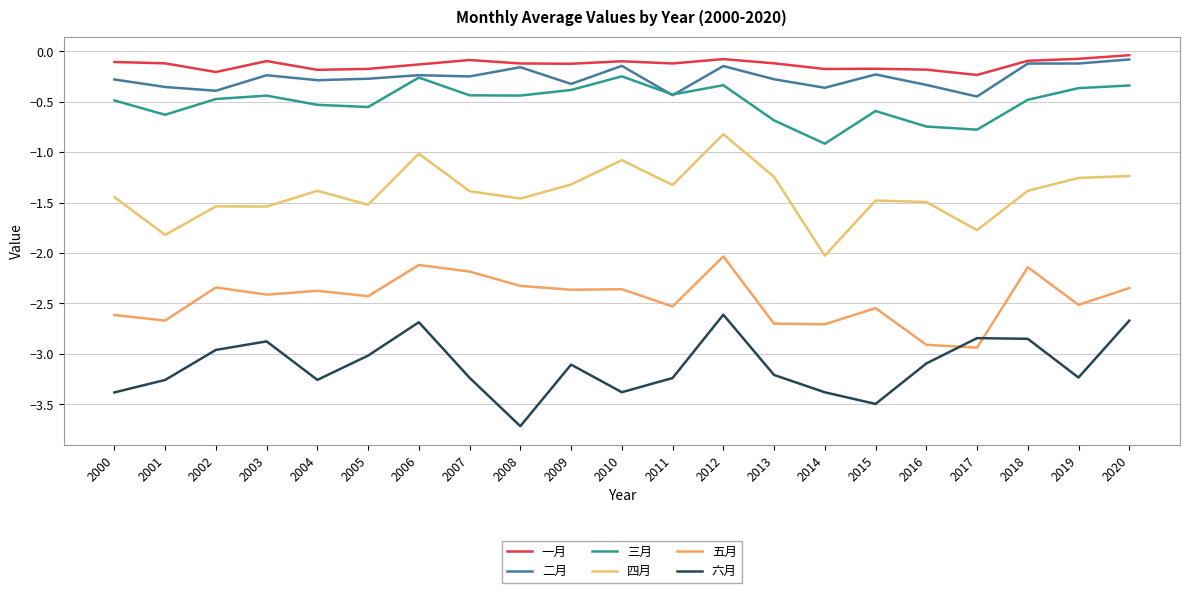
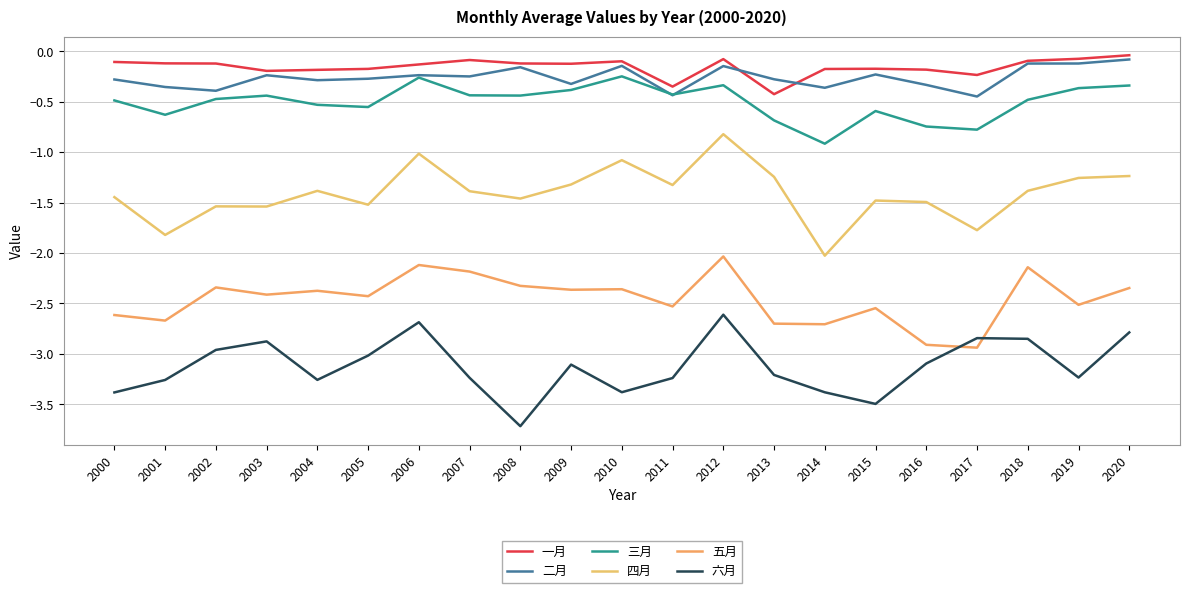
一月, 2002: -0.21 -> -0.12
一月, 2003: -0.10 -> -0.19
一月, 2011: -0.12 -> -0.35
一月, 2013: -0.12 -> -0.43
六月, 2020: -2.67 -> -2.79
